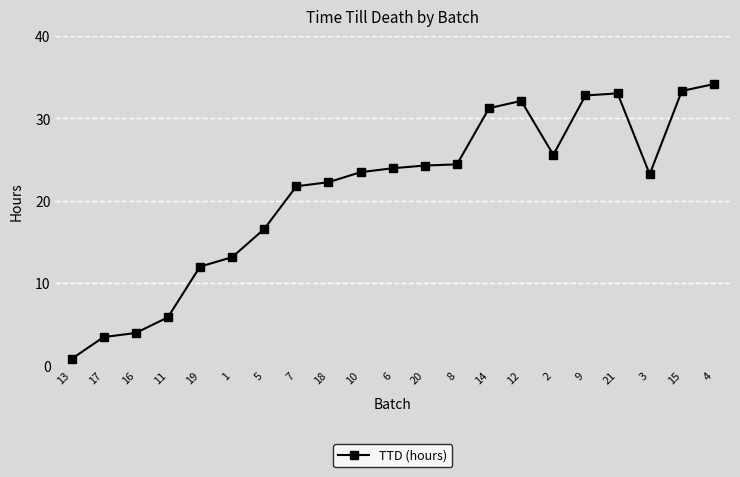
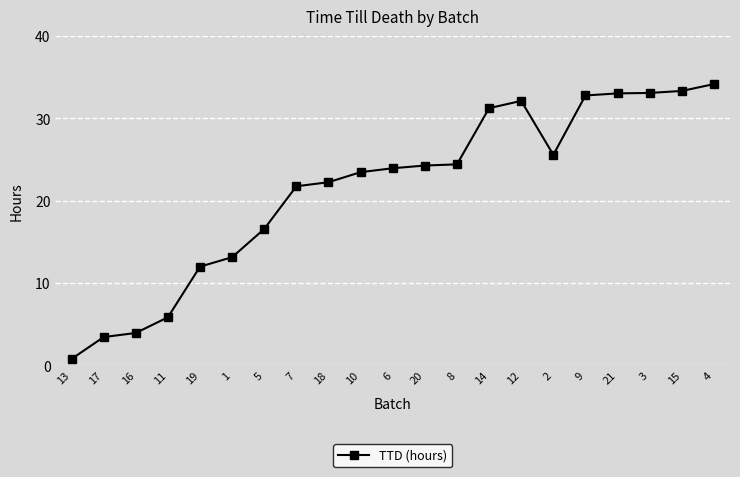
3: 23 -> 33
